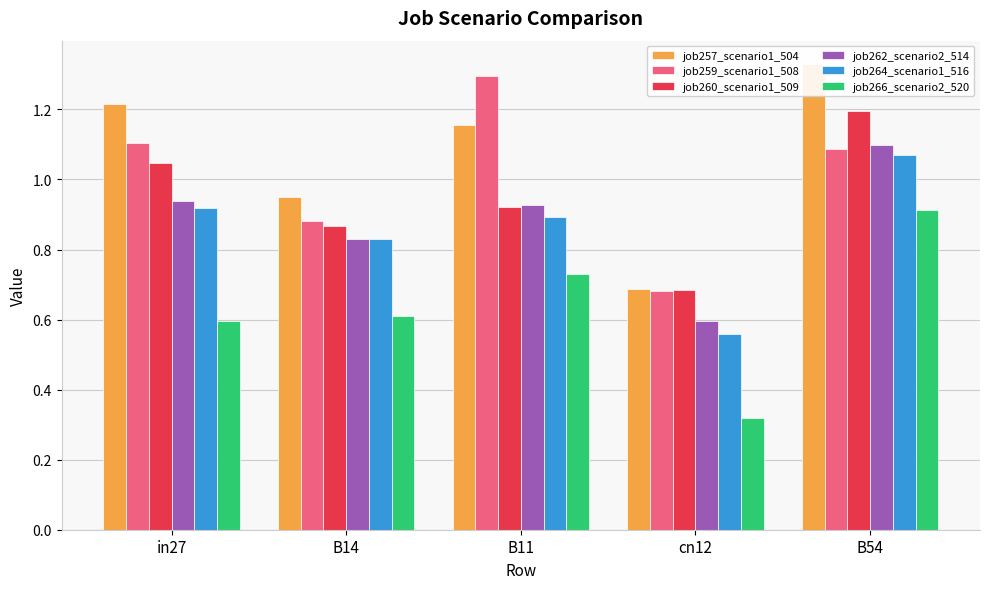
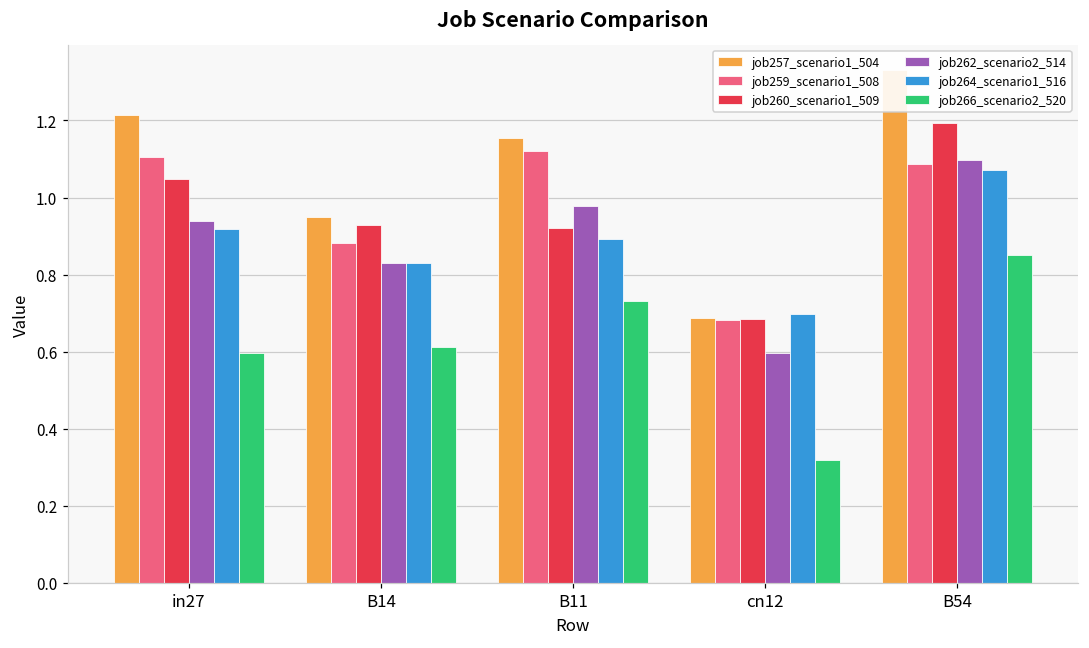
job260_scenario1_509, B14: 0.87 -> 0.93
job259_scenario1_508, B11: 1.29 -> 1.12
job262_scenario2_514, B11: 0.93 -> 0.98
job264_scenario1_516, cn12: 0.56 -> 0.70
job266_scenario2_520, B54: 0.91 -> 0.85
